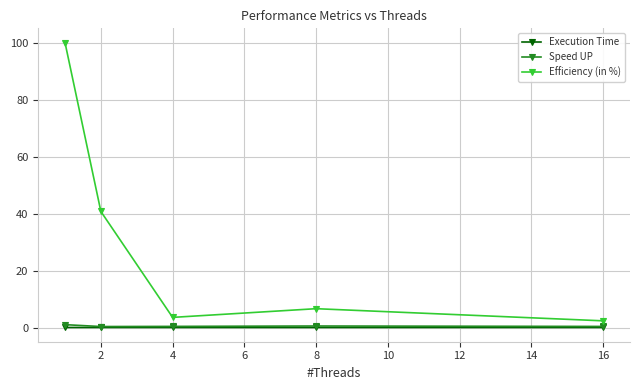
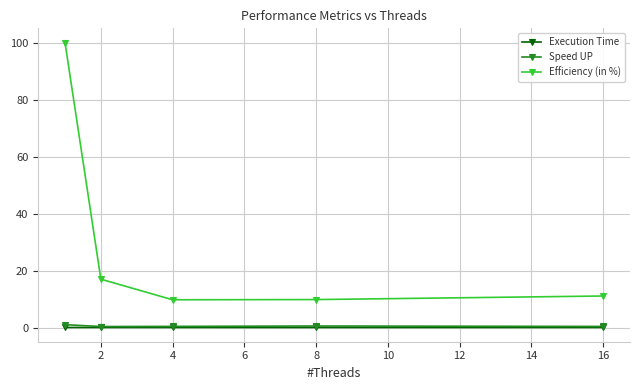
Efficiency (in %), 2: 41 -> 17
Efficiency (in %), 4: 4 -> 10
Efficiency (in %), 8: 7 -> 10
Efficiency (in %), 16: 2 -> 11
